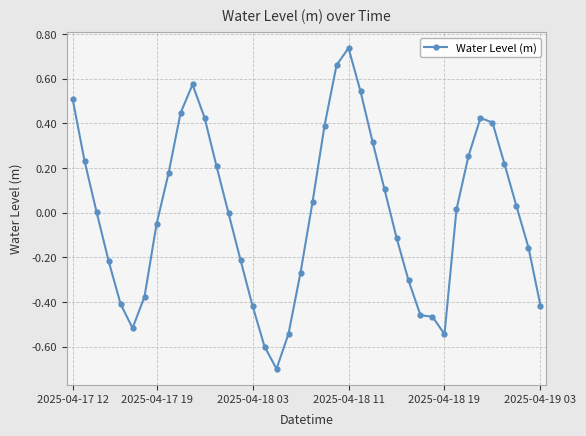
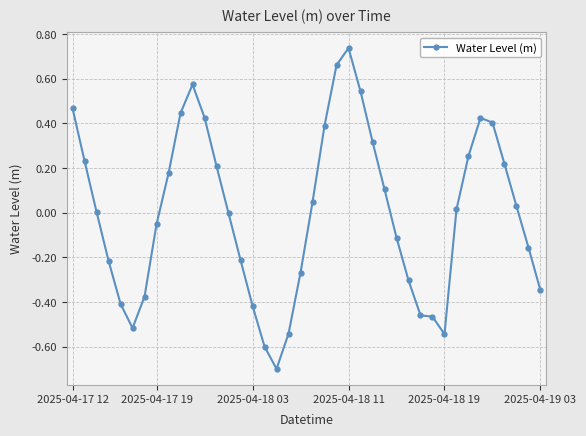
2025-04-17 12: 0.51 -> 0.47
2025-04-19 03: -0.42 -> -0.35
